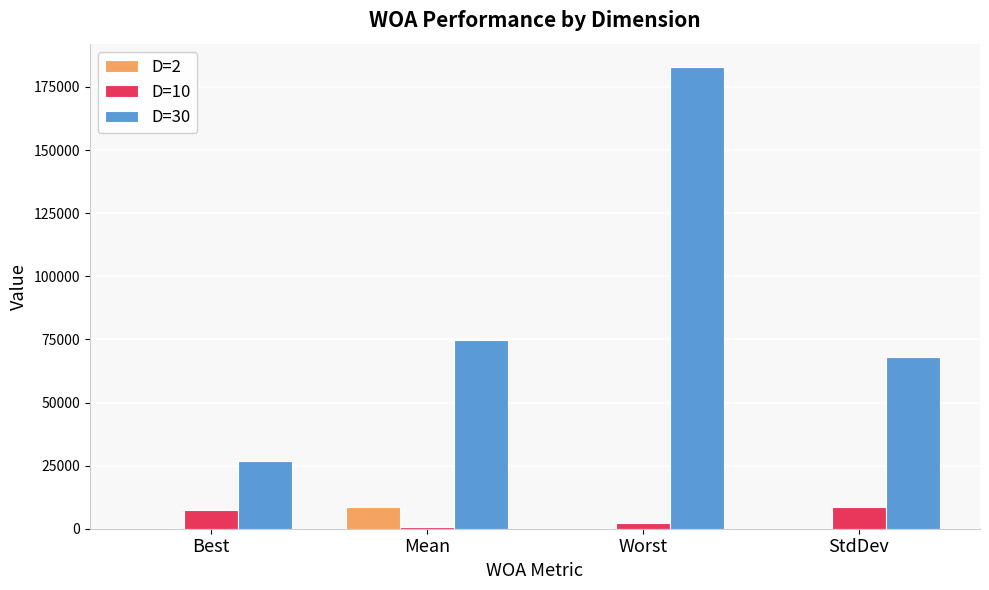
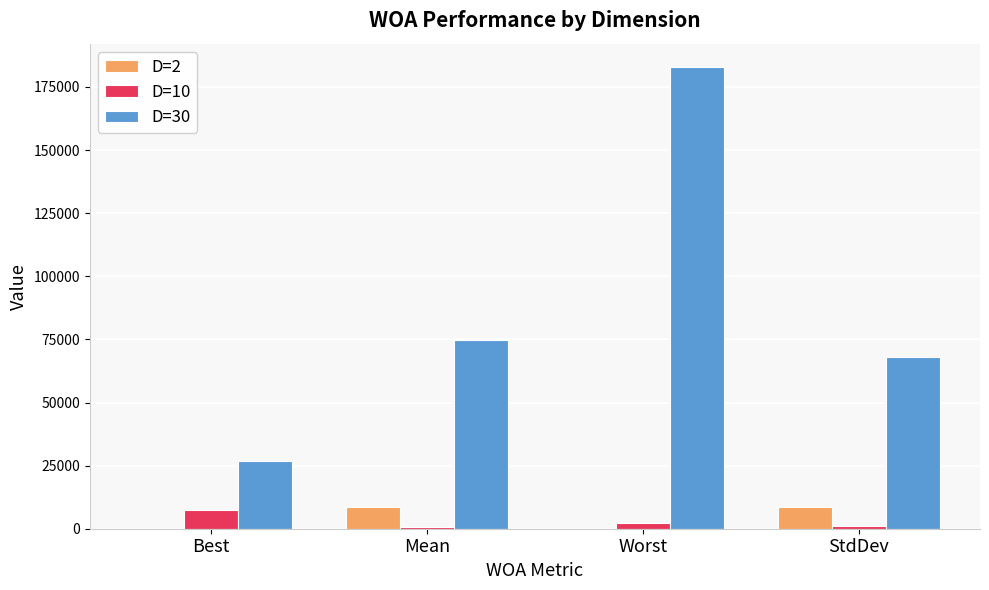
D=2, StdDev: 0 -> 9000
D=10, StdDev: 9000 -> 1000
